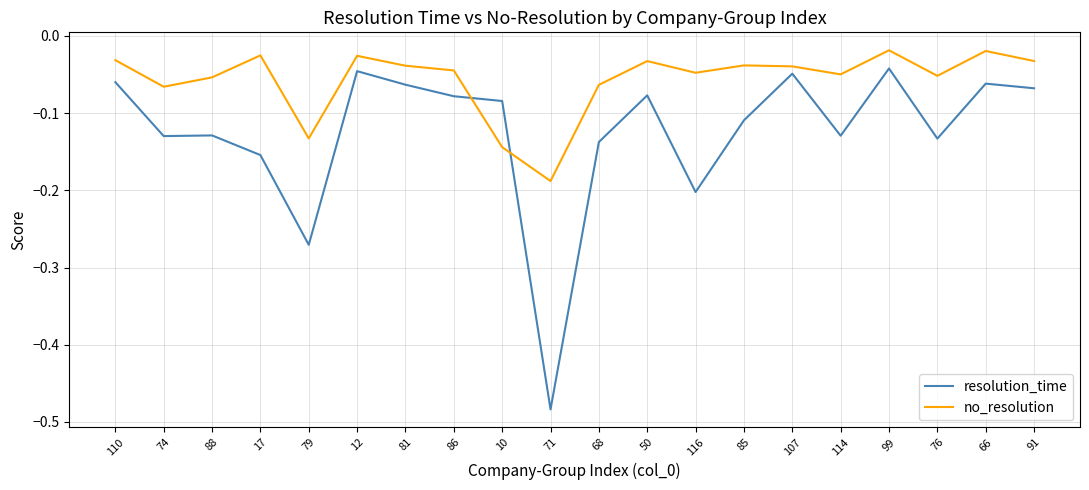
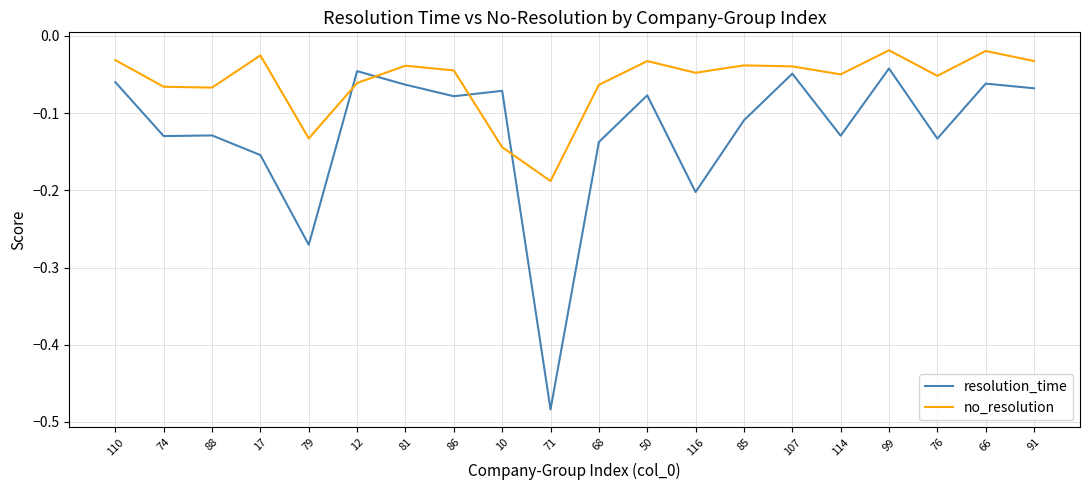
no_resolution, 88: -0.05 -> -0.07
no_resolution, 12: -0.03 -> -0.06
resolution_time, 10: -0.08 -> -0.07
